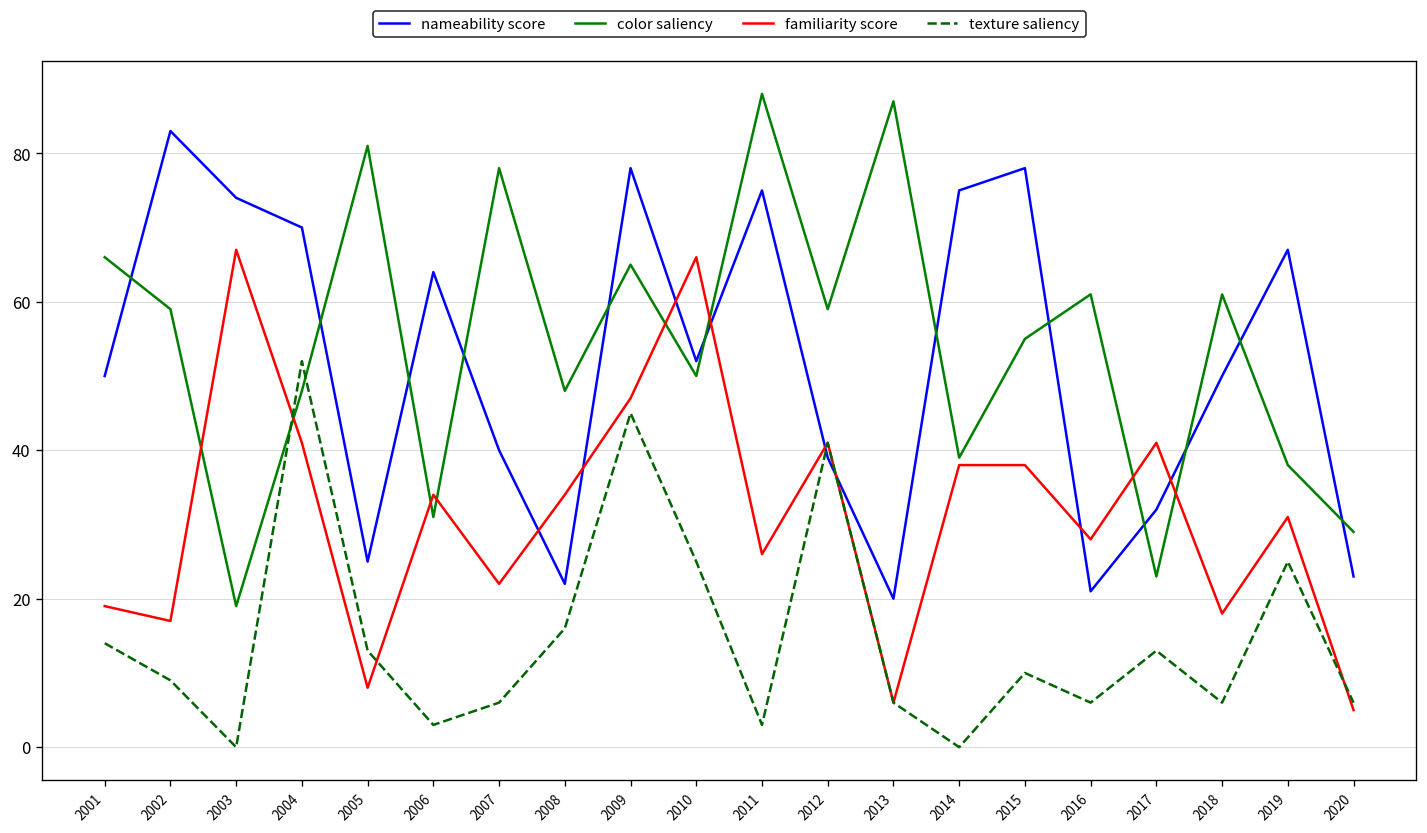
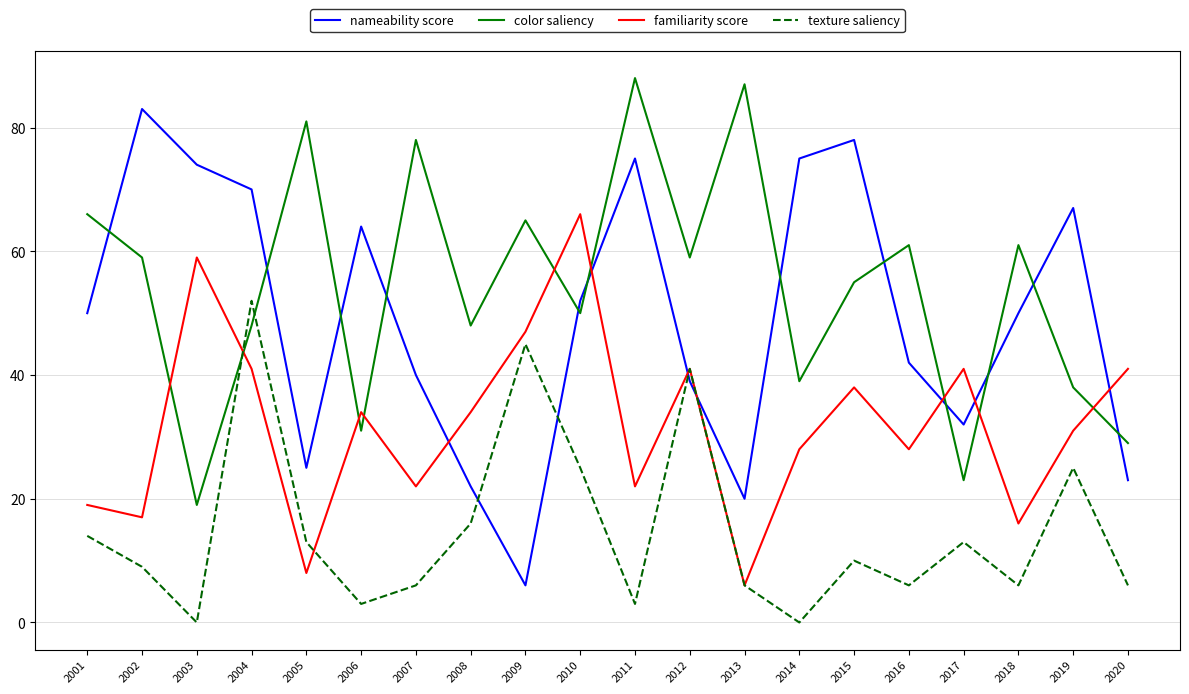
familiarity score, 2003: 67 -> 59
nameability score, 2009: 78 -> 6
familiarity score, 2011: 26 -> 22
familiarity score, 2014: 38 -> 28
nameability score, 2016: 21 -> 42
familiarity score, 2018: 18 -> 16
familiarity score, 2020: 5 -> 41
